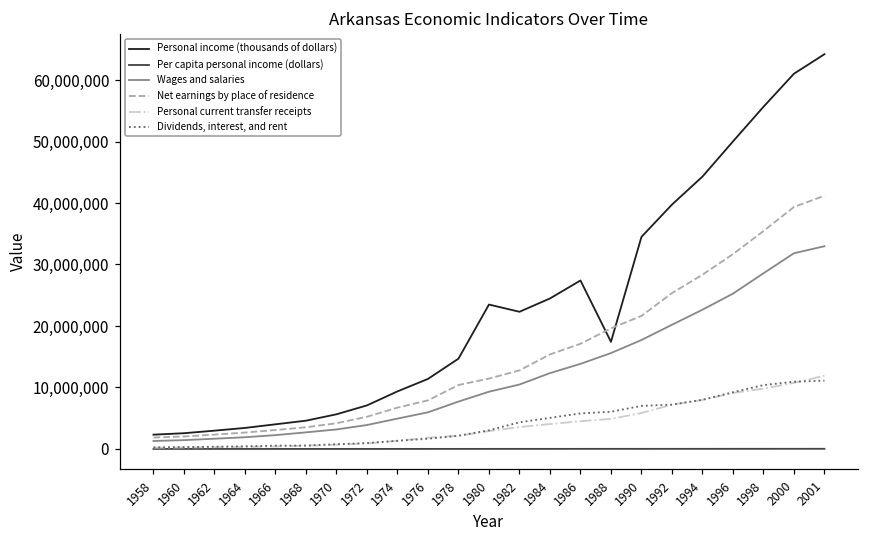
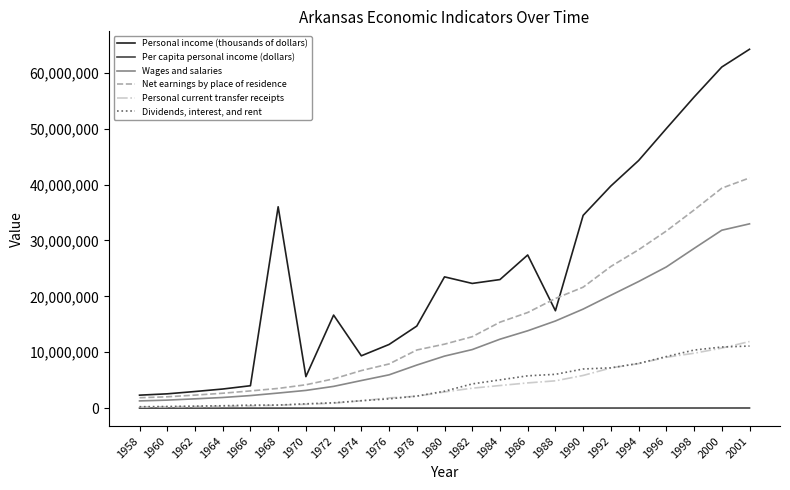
Personal income (thousands of dollars), 1968: 5,000,000 -> 36,000,000
Personal income (thousands of dollars), 1972: 7,000,000 -> 17,000,000
Personal income (thousands of dollars), 1984: 24,000,000 -> 23,000,000
